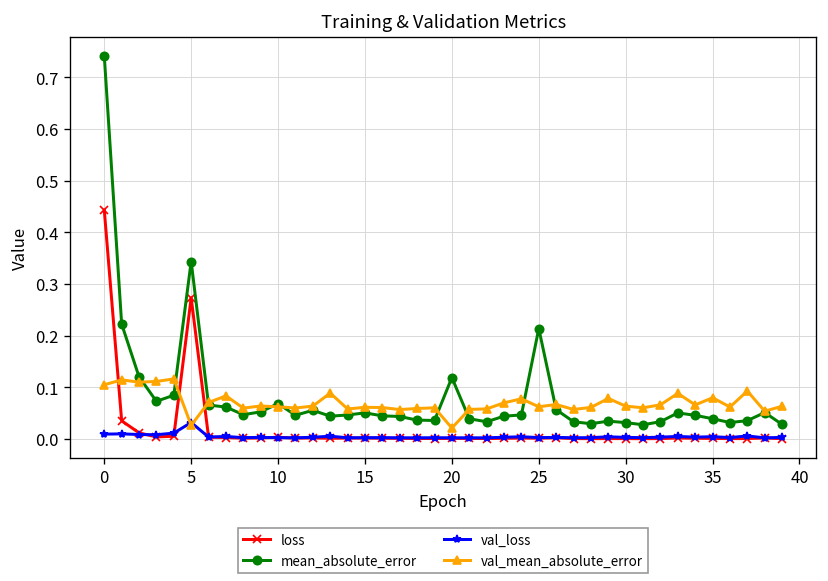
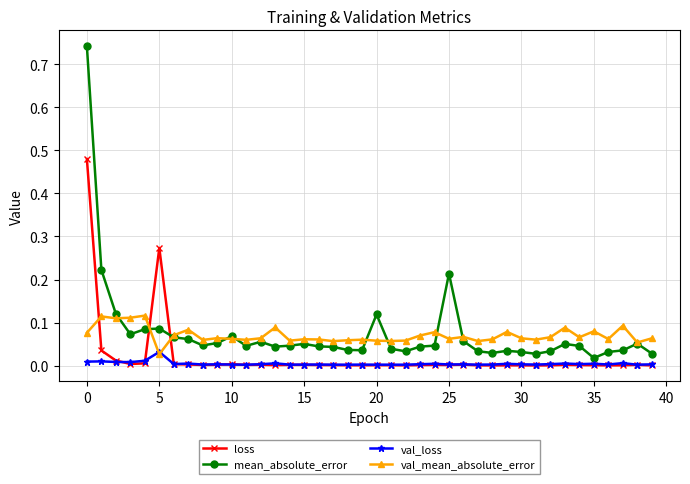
loss, 0: 0.44 -> 0.48
val_mean_absolute_error, 0: 0.11 -> 0.08
mean_absolute_error, 5: 0.34 -> 0.09
val_mean_absolute_error, 20: 0.02 -> 0.06
mean_absolute_error, 35: 0.04 -> 0.02
